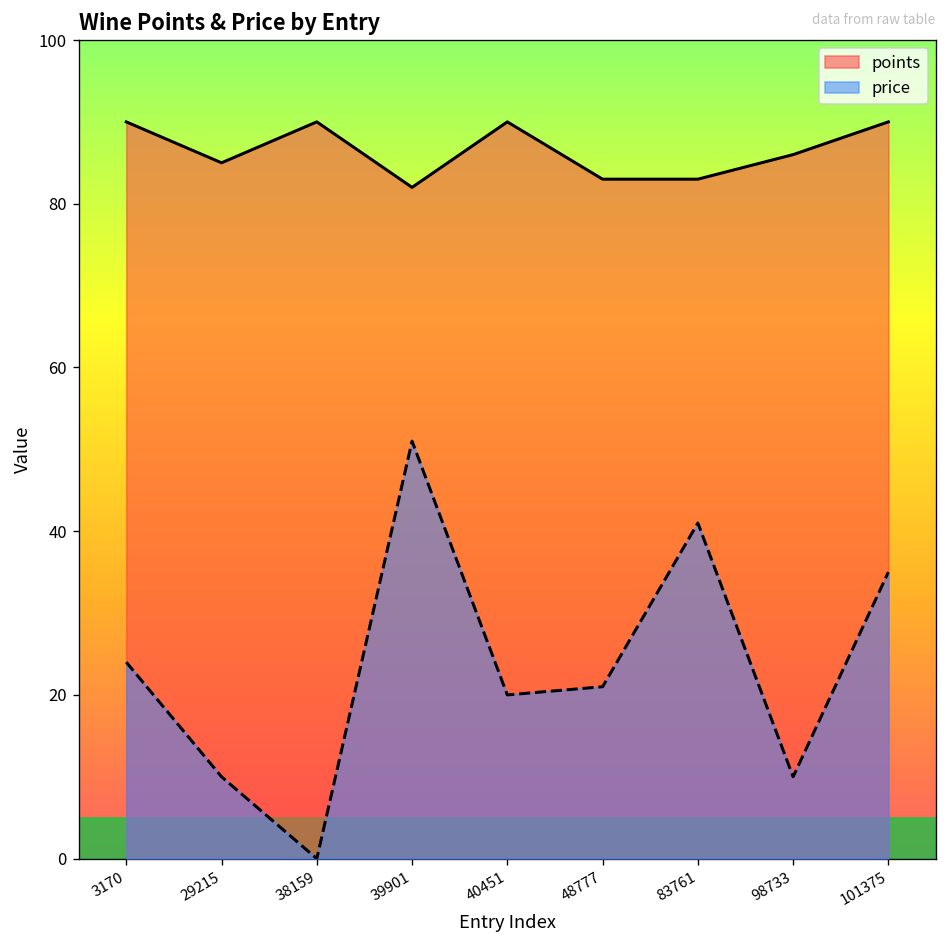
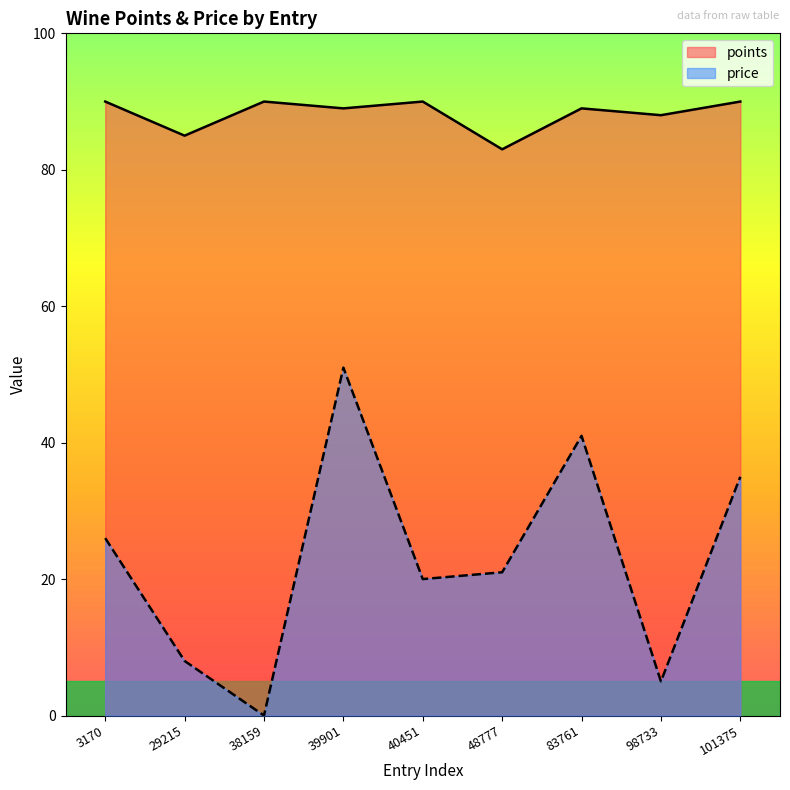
price, 3170: 24 -> 26
price, 29215: 10 -> 8
points, 39901: 82 -> 89
points, 83761: 83 -> 89
points, 98733: 86 -> 88
price, 98733: 10 -> 5
